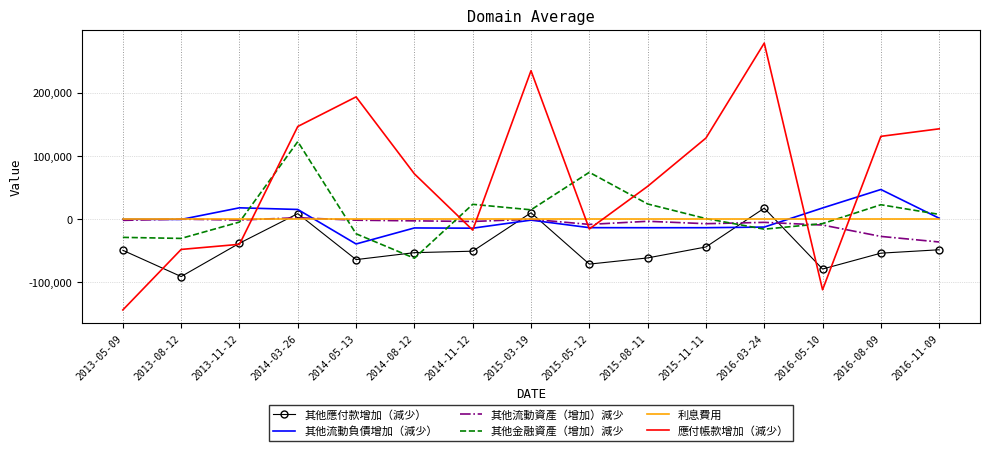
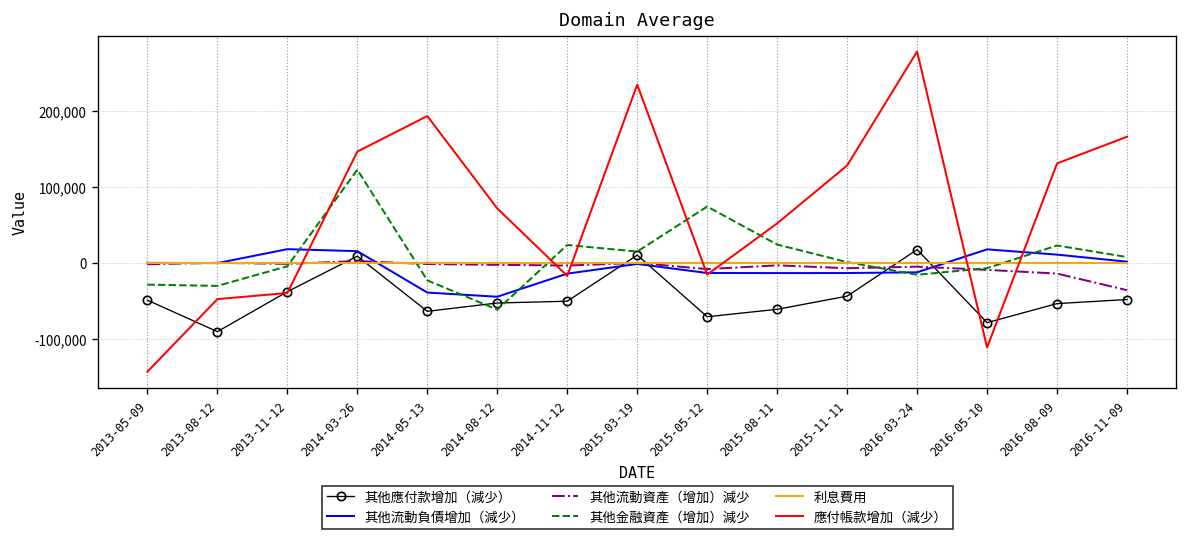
其他流動負債增加（減少）, 2014-08-12: -10,000 -> -40,000
其他流動負債增加（減少）, 2016-08-09: 50,000 -> 10,000
其他流動資產（增加）減少, 2016-08-09: -30,000 -> -10,000
應付帳款增加（減少）, 2016-11-09: 140,000 -> 170,000
